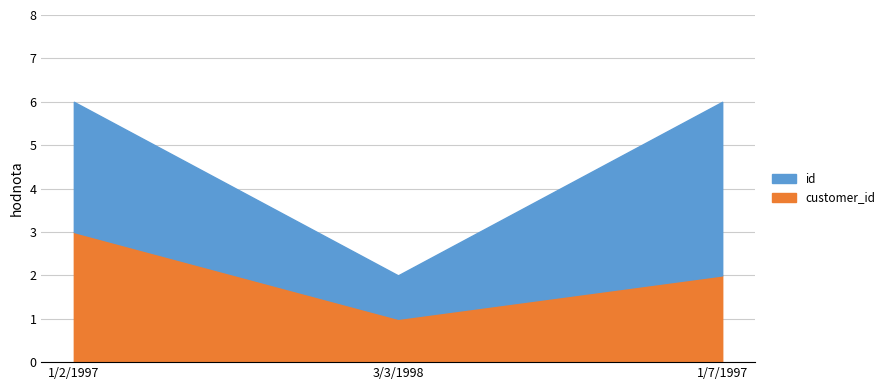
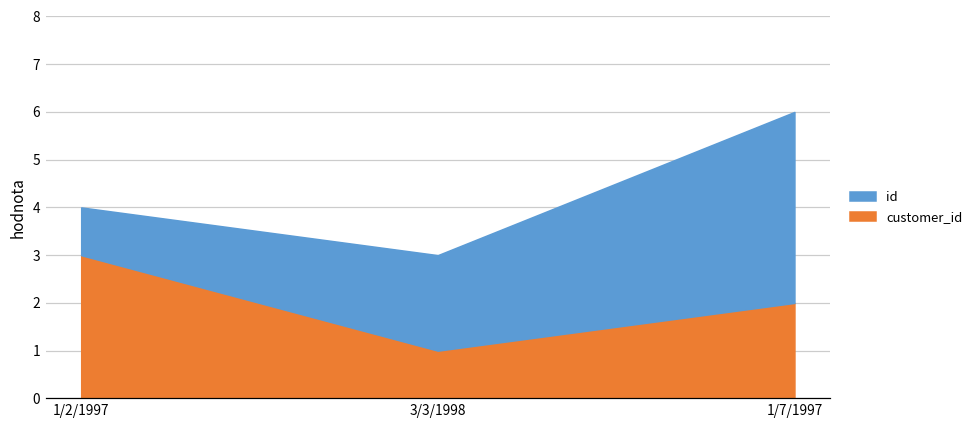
id, 1/2/1997: 3 -> 1
id, 3/3/1998: 1 -> 2
